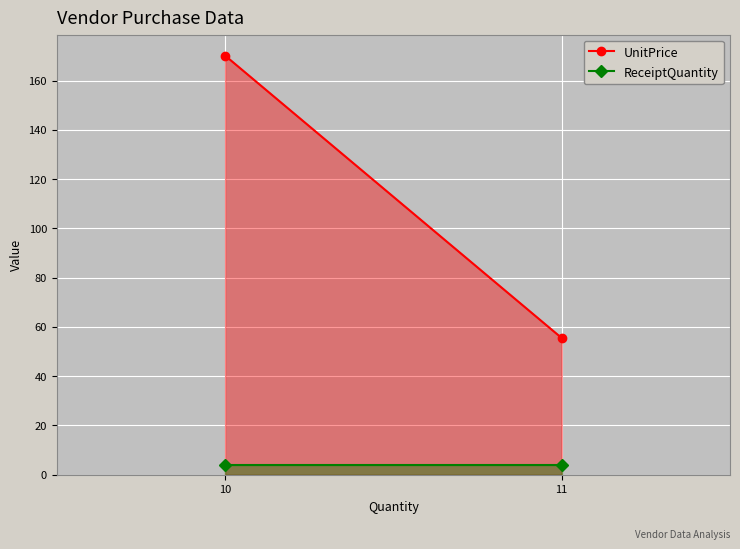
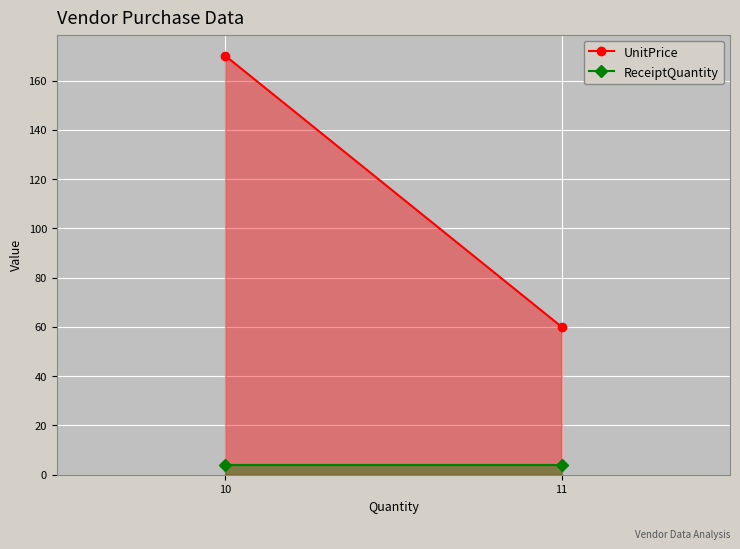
UnitPrice, 11: 56 -> 60
